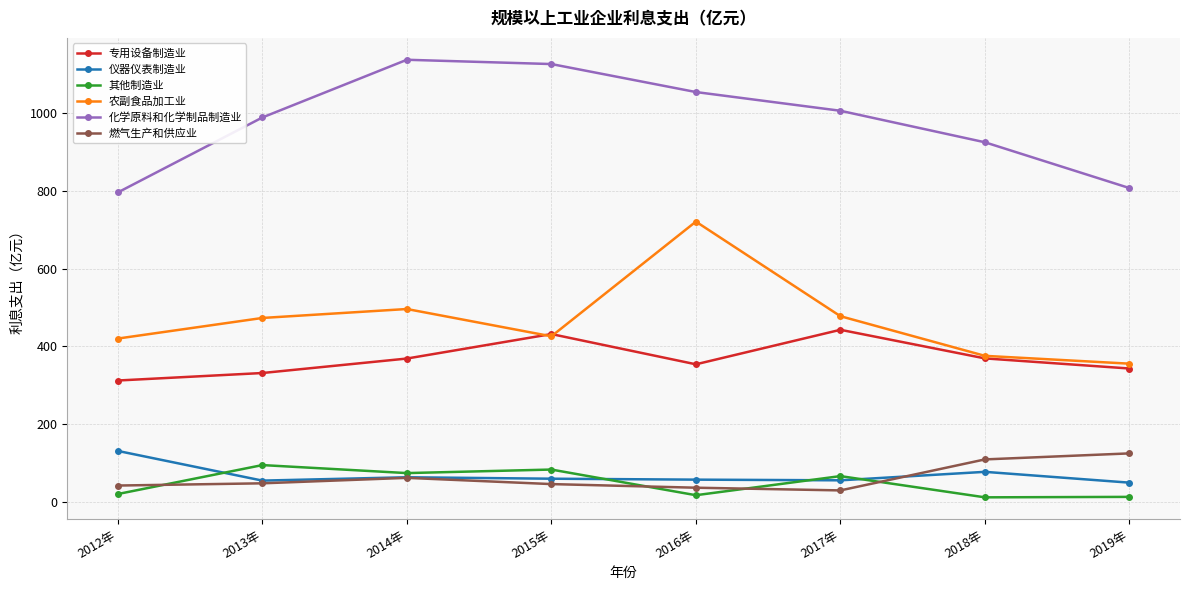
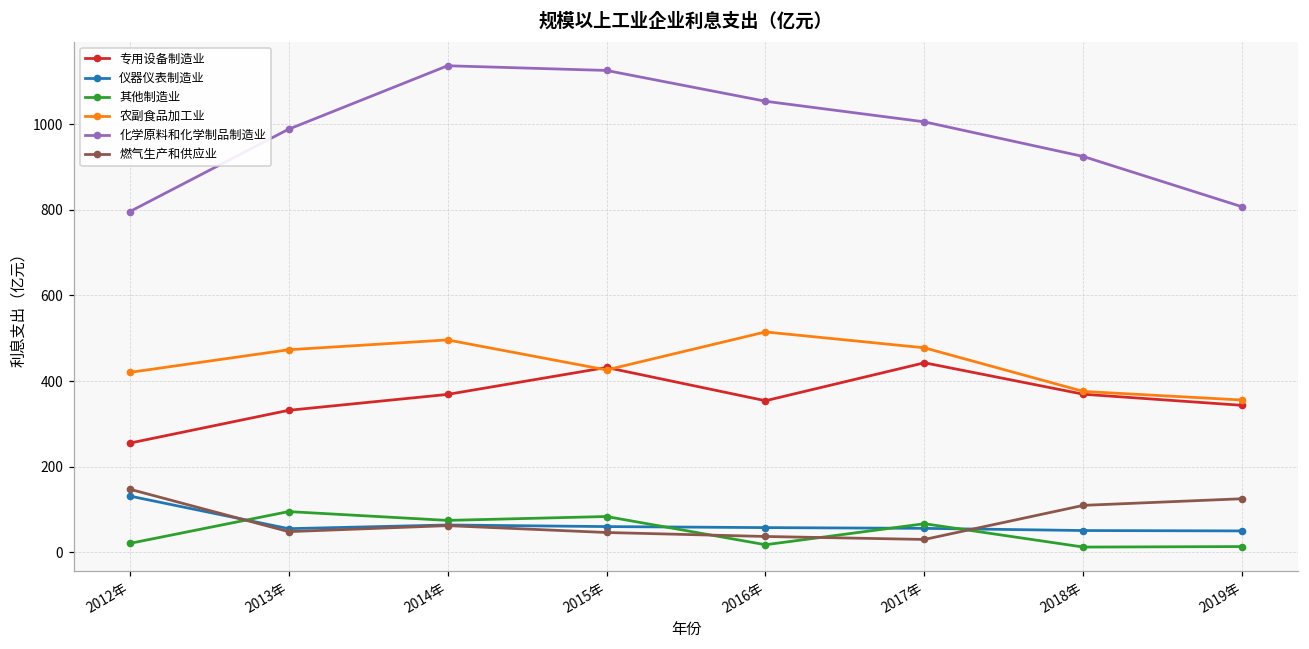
专用设备制造业, 2012年: 310 -> 250
燃气生产和供应业, 2012年: 40 -> 150
农副食品加工业, 2016年: 720 -> 510
仪器仪表制造业, 2018年: 80 -> 50
